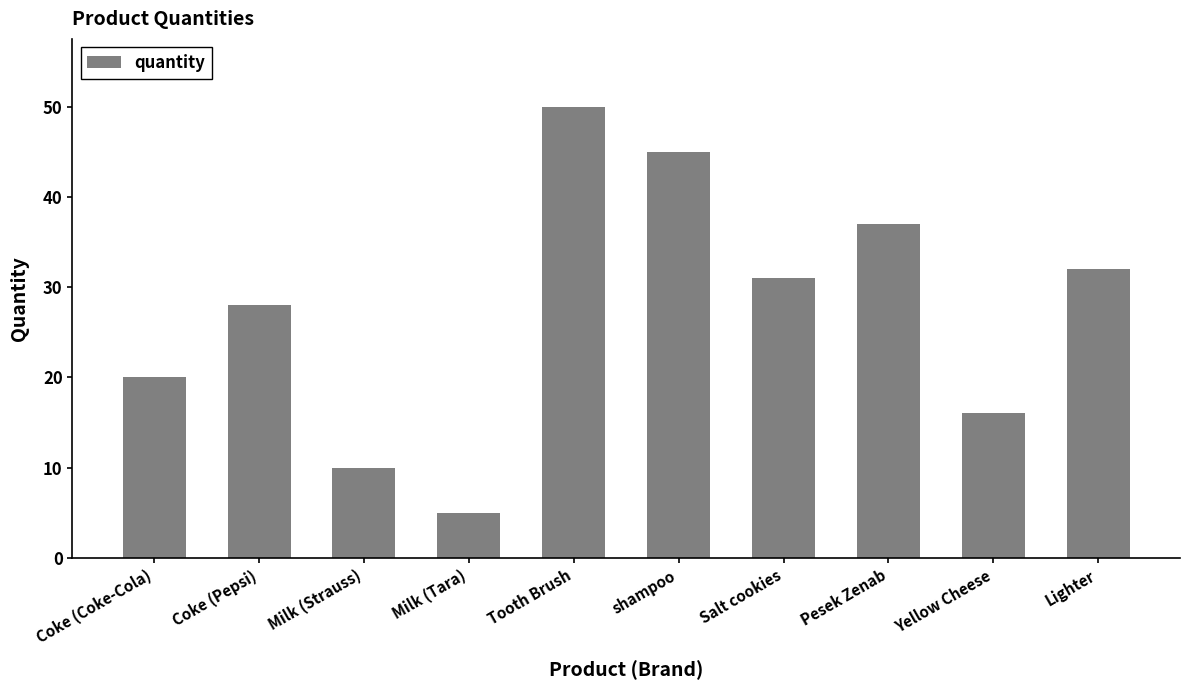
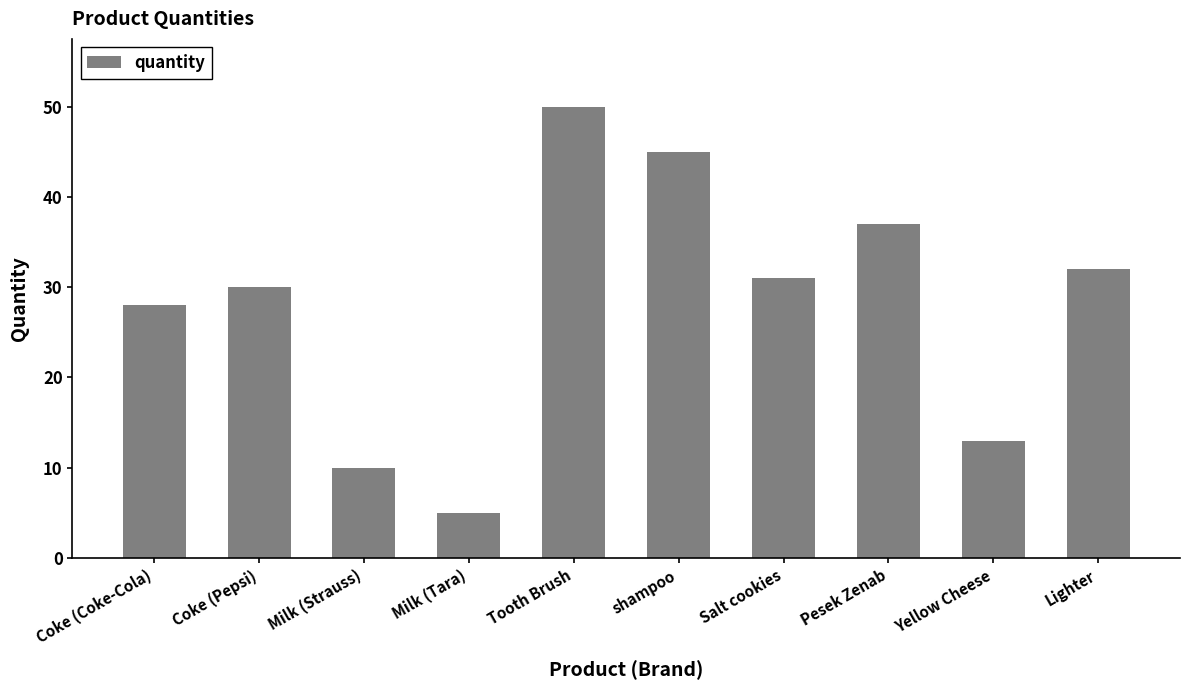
Coke (Coke-Cola): 20 -> 28
Coke (Pepsi): 28 -> 30
Yellow Cheese: 16 -> 13
